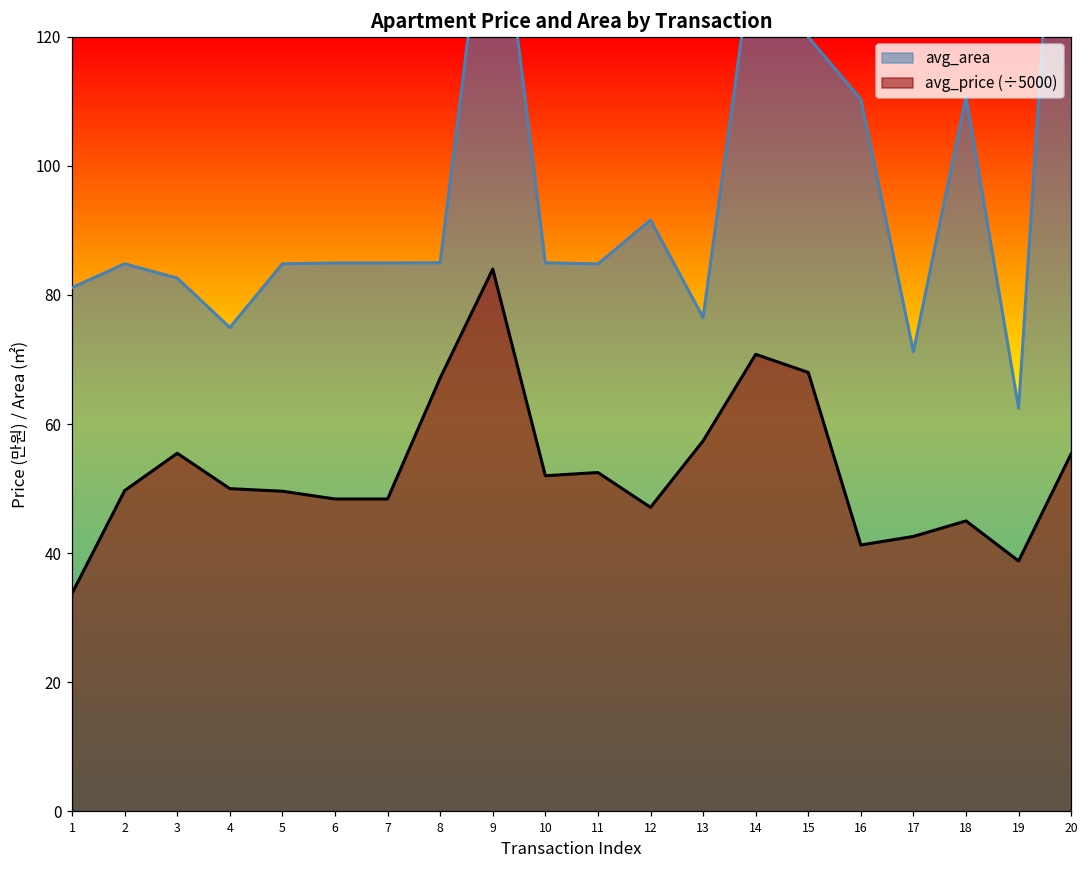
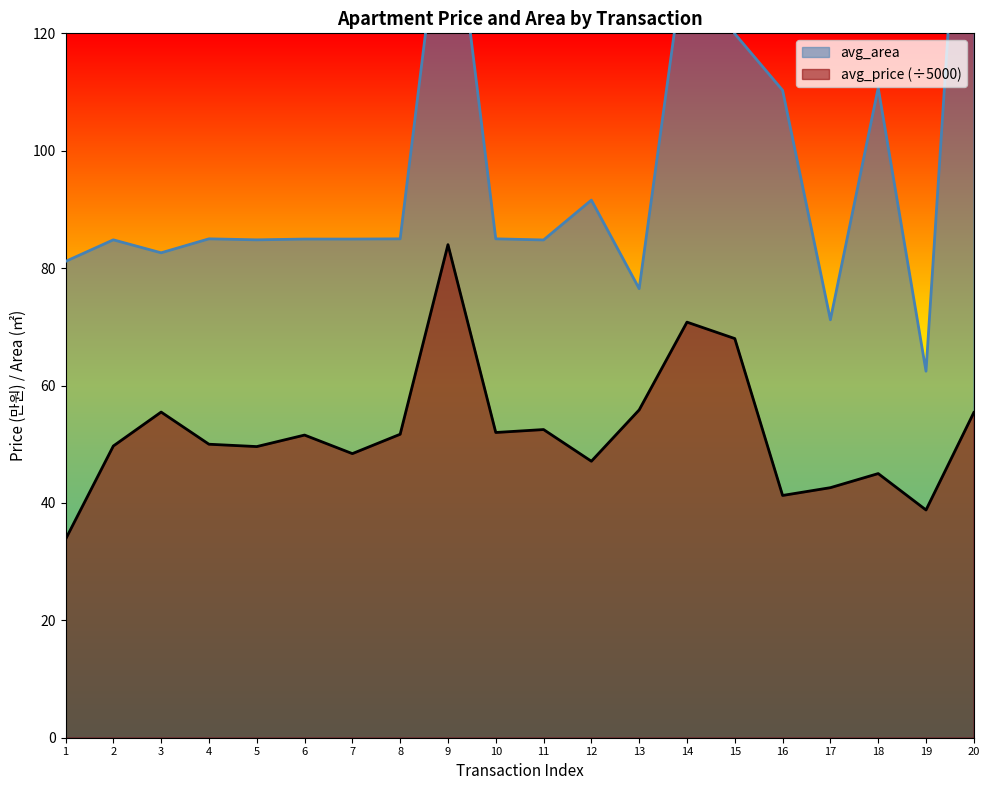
avg_area, 4: 75 -> 85
avg_price (÷5000), 6: 48 -> 52
avg_price (÷5000), 8: 67 -> 52
avg_price (÷5000), 13: 57 -> 56
